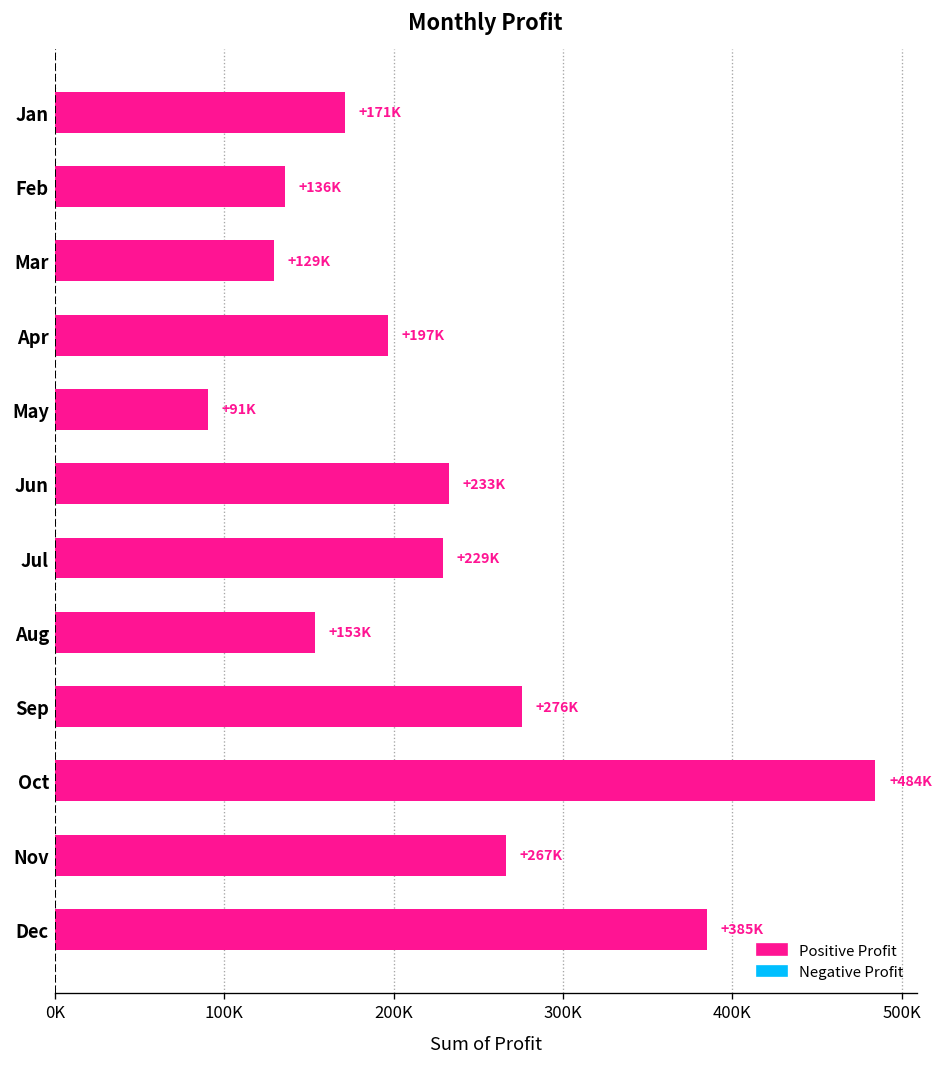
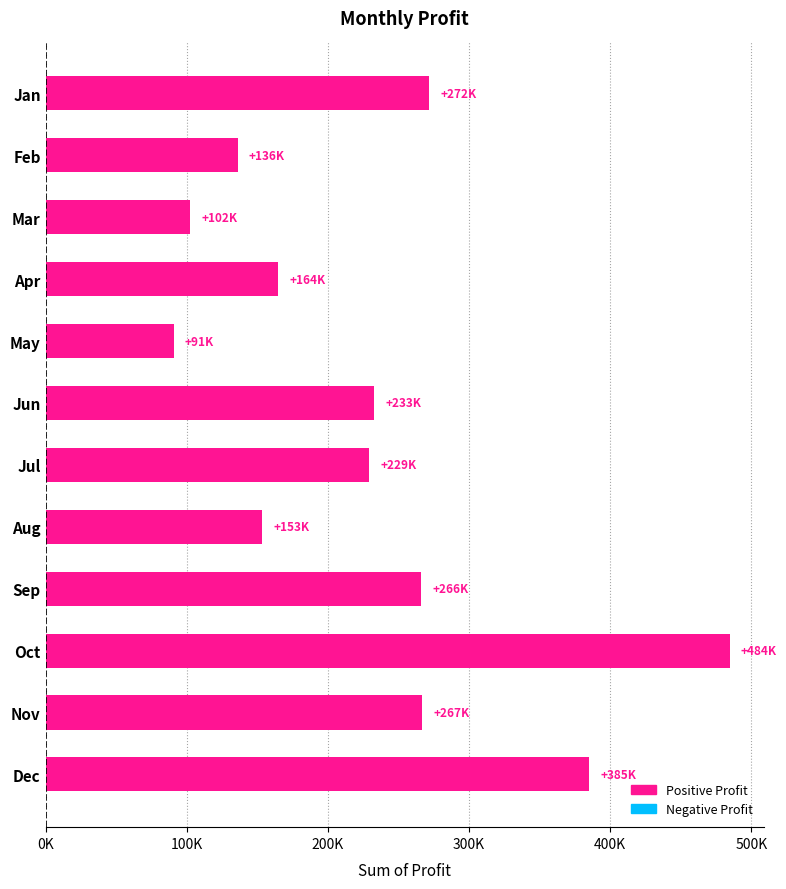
Jan: +171K -> +272K
Mar: +129K -> +102K
Apr: +197K -> +164K
Sep: +276K -> +266K
